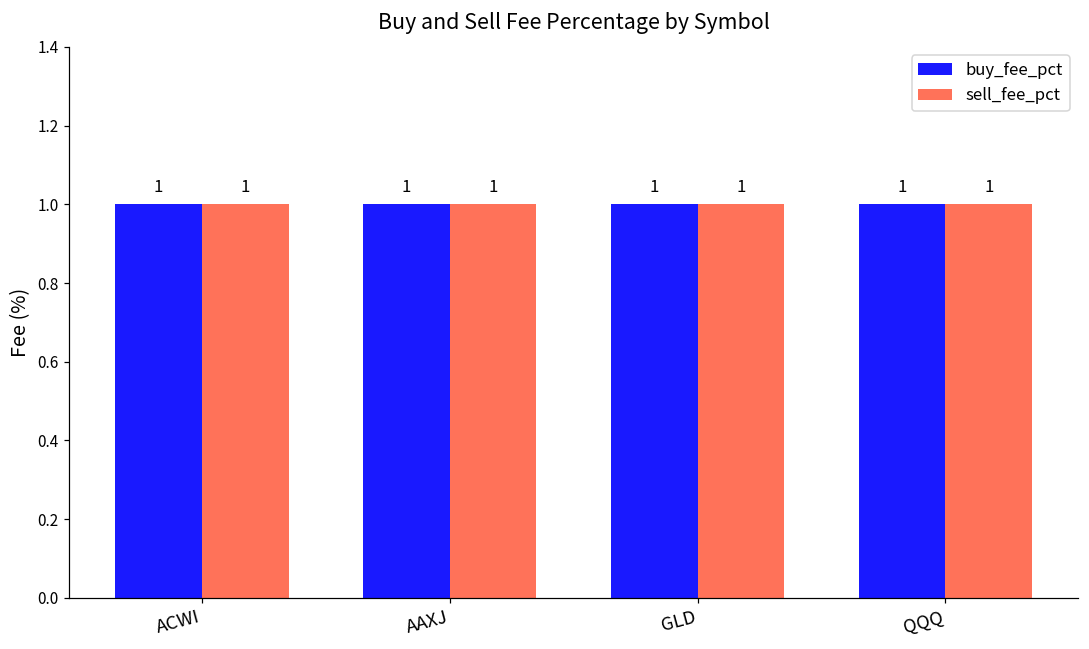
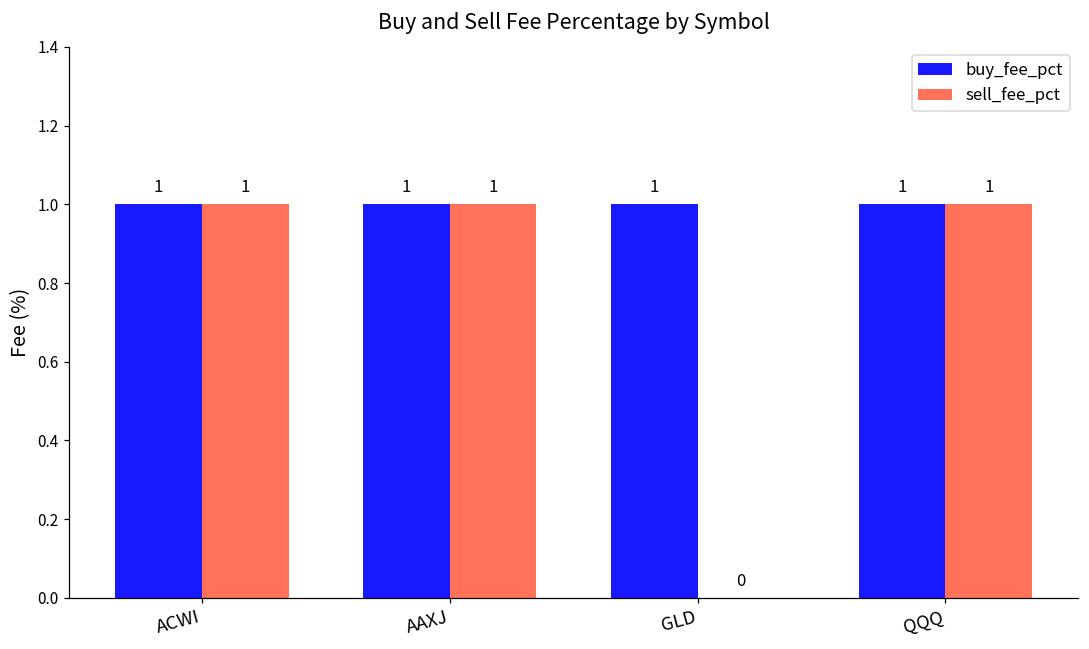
sell_fee_pct, GLD: 1 -> 0
